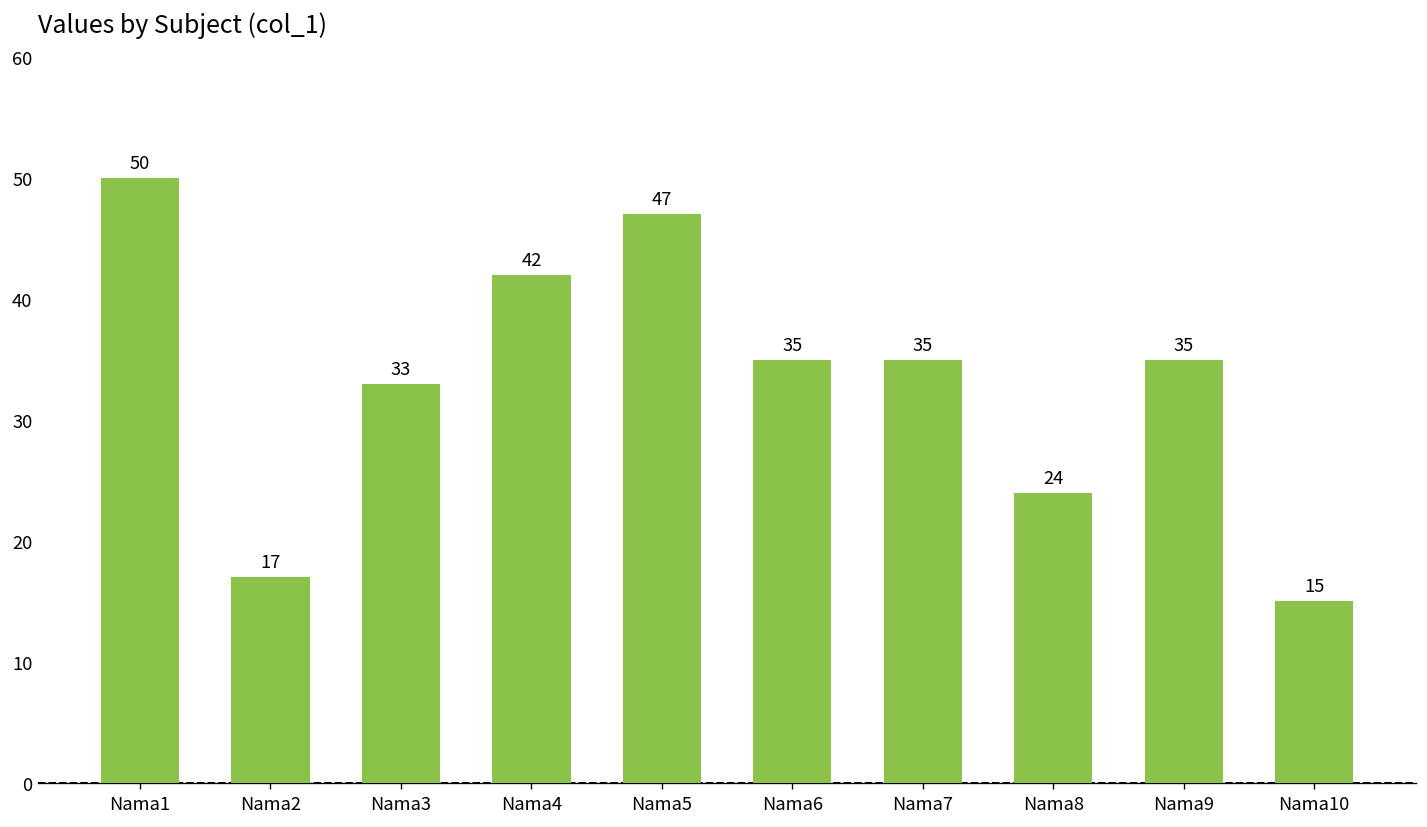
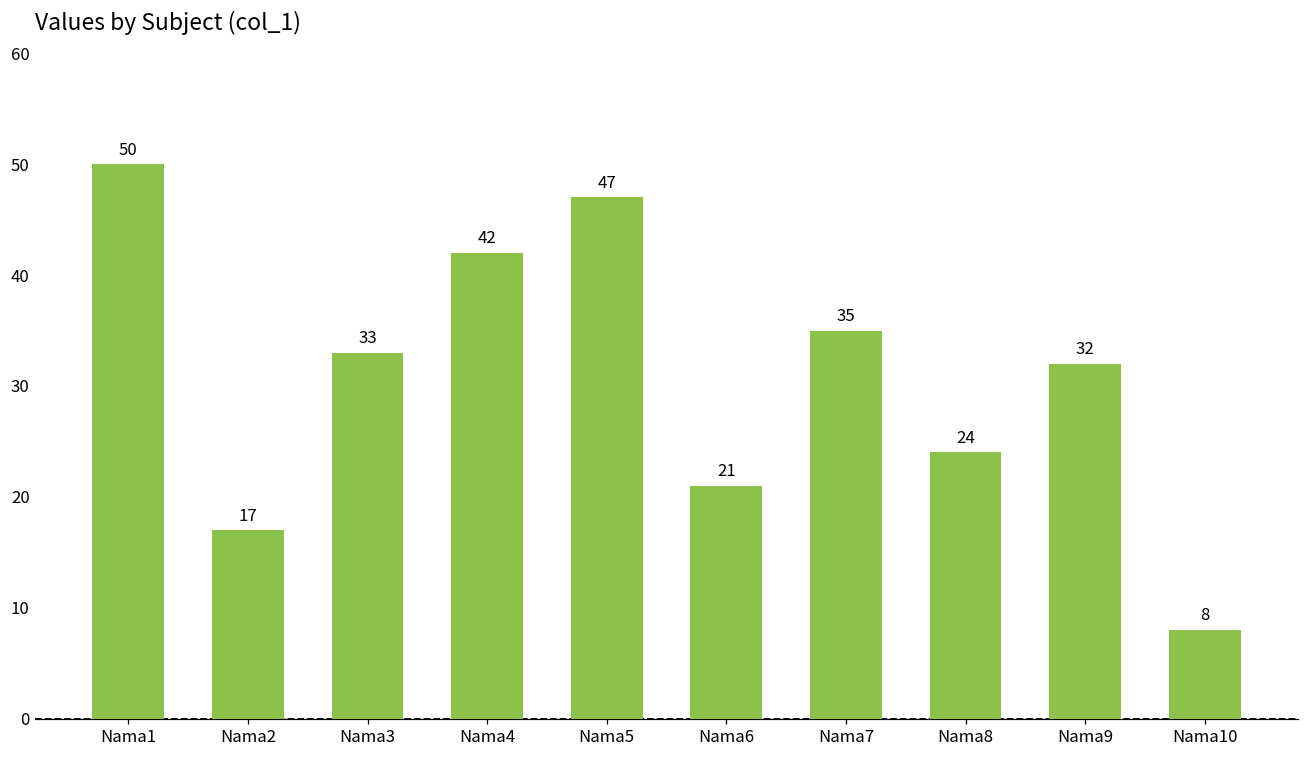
Nama6: 35 -> 21
Nama9: 35 -> 32
Nama10: 15 -> 8
